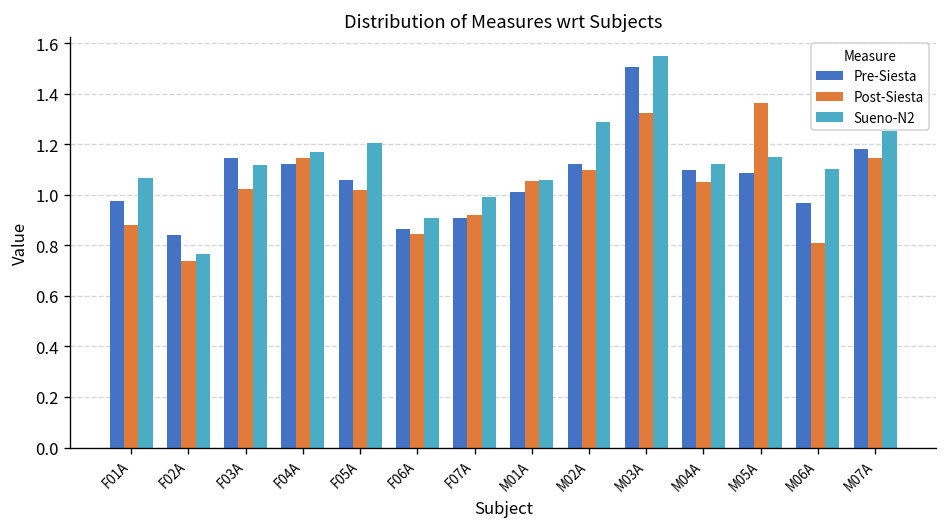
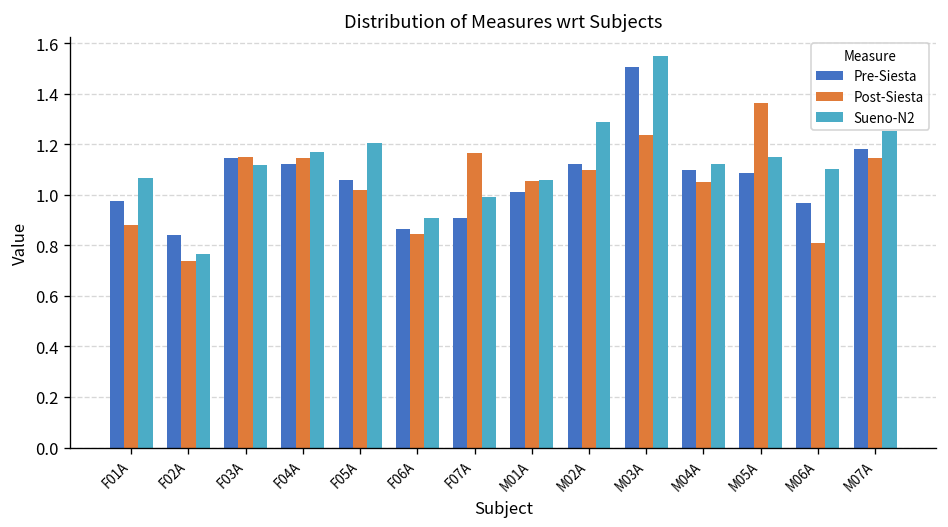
Post-Siesta, F03A: 1.02 -> 1.15
Post-Siesta, F07A: 0.92 -> 1.17
Post-Siesta, M03A: 1.32 -> 1.24
